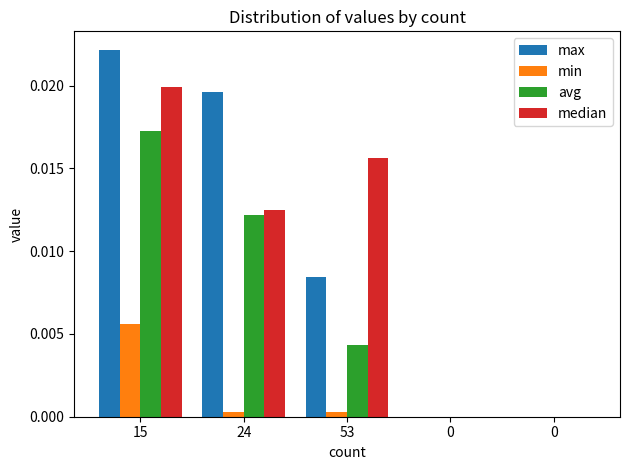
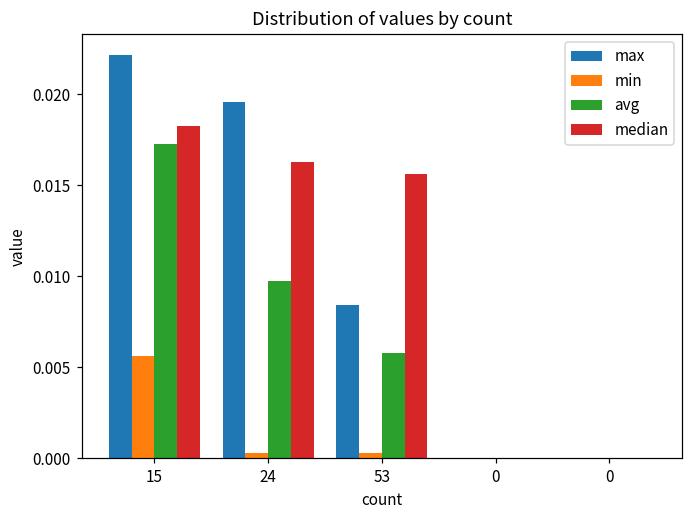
median, 15: 0.0199 -> 0.0183
avg, 24: 0.0122 -> 0.0097
median, 24: 0.0125 -> 0.0163
avg, 53: 0.0043 -> 0.0058
